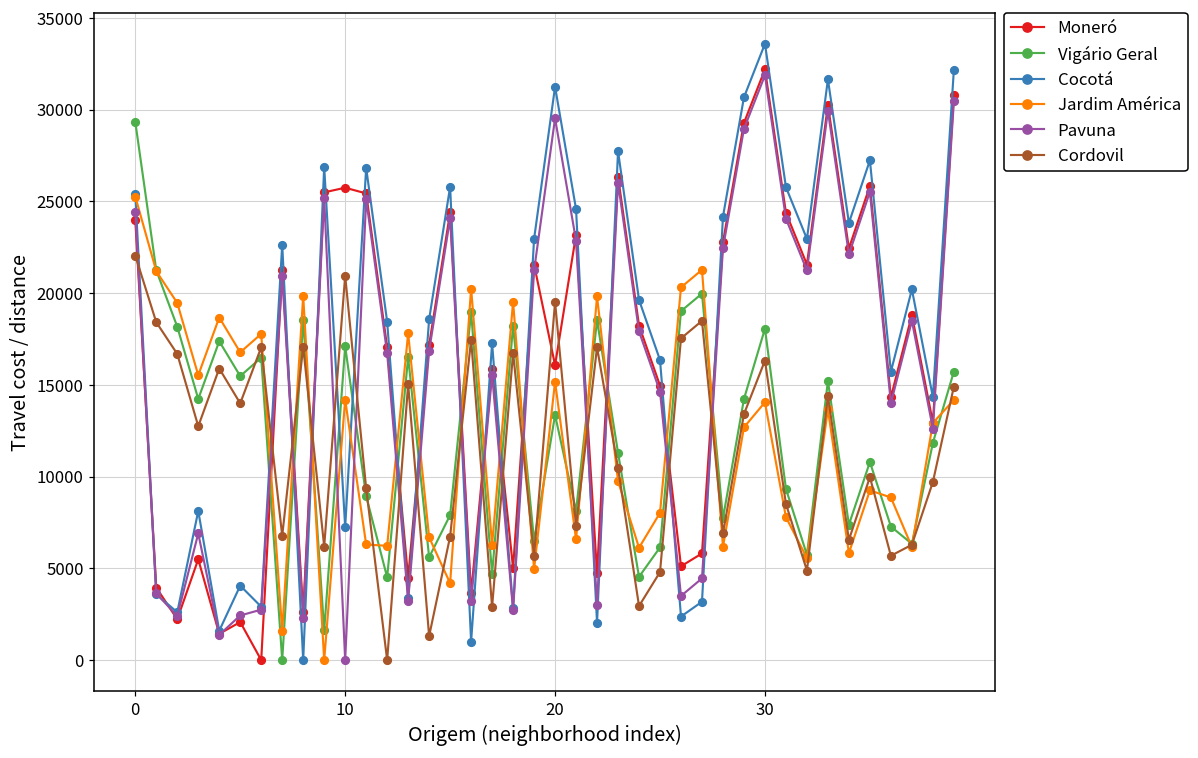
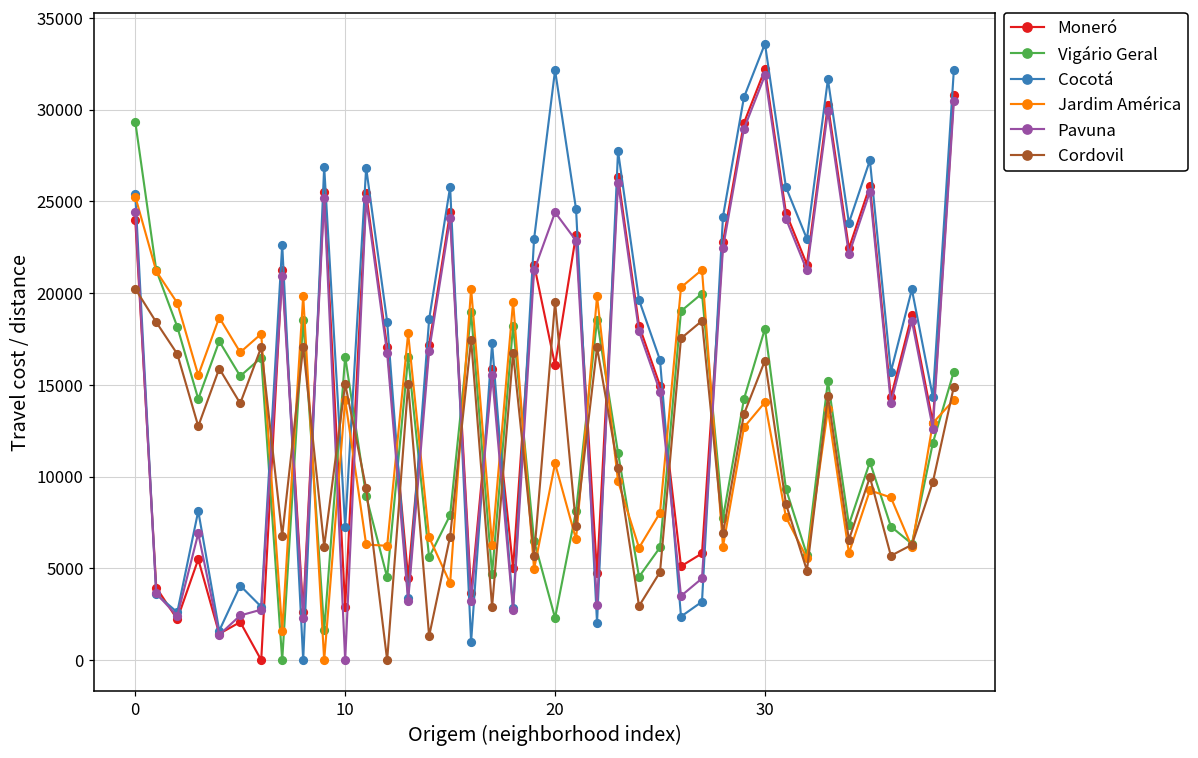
Cordovil, 0: 22000 -> 20200
Moneró, 10: 25700 -> 2900
Vigário Geral, 10: 17100 -> 16500
Cordovil, 10: 20900 -> 15100
Vigário Geral, 20: 13400 -> 2300
Cocotá, 20: 31200 -> 32100
Jardim América, 20: 15200 -> 10700
Pavuna, 20: 29500 -> 24400
